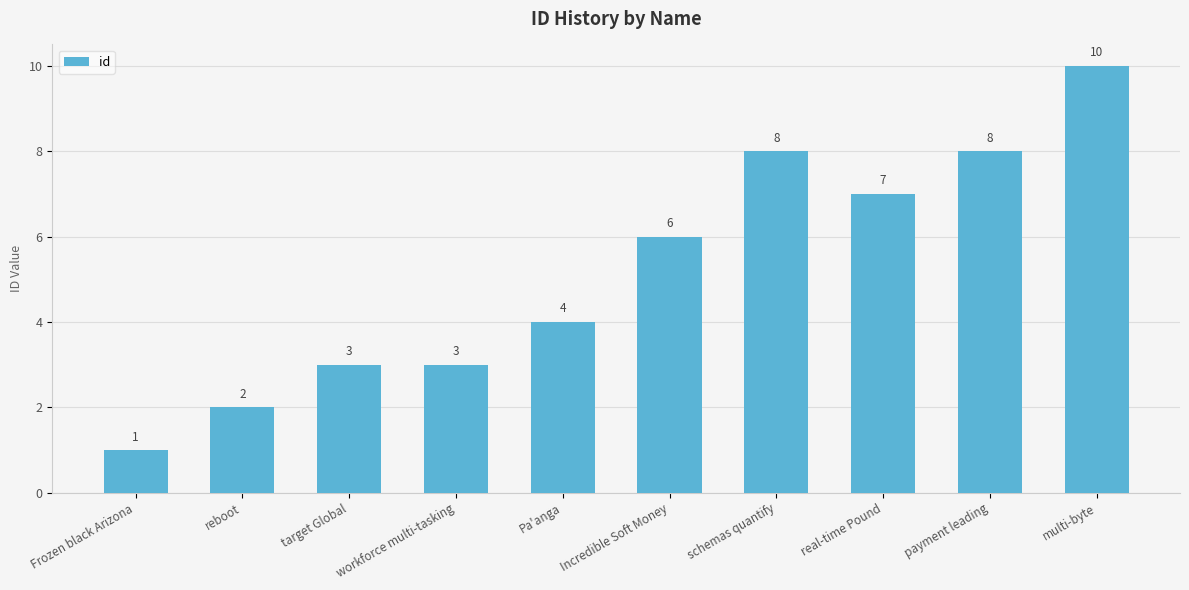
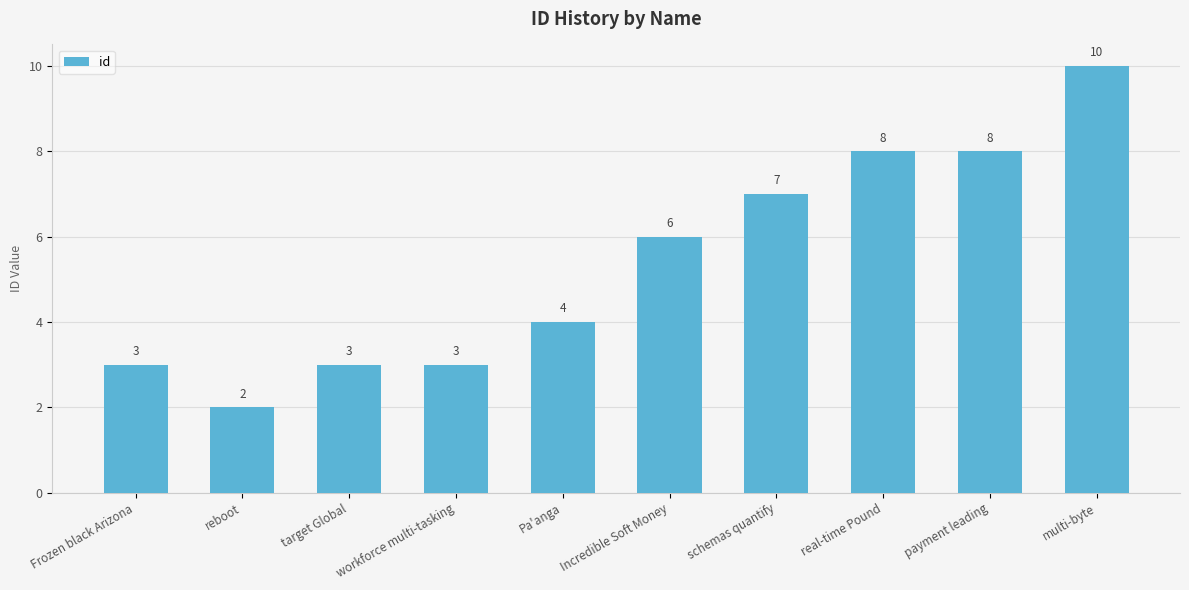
Frozen black Arizona: 1 -> 3
schemas quantify: 8 -> 7
real-time Pound: 7 -> 8
